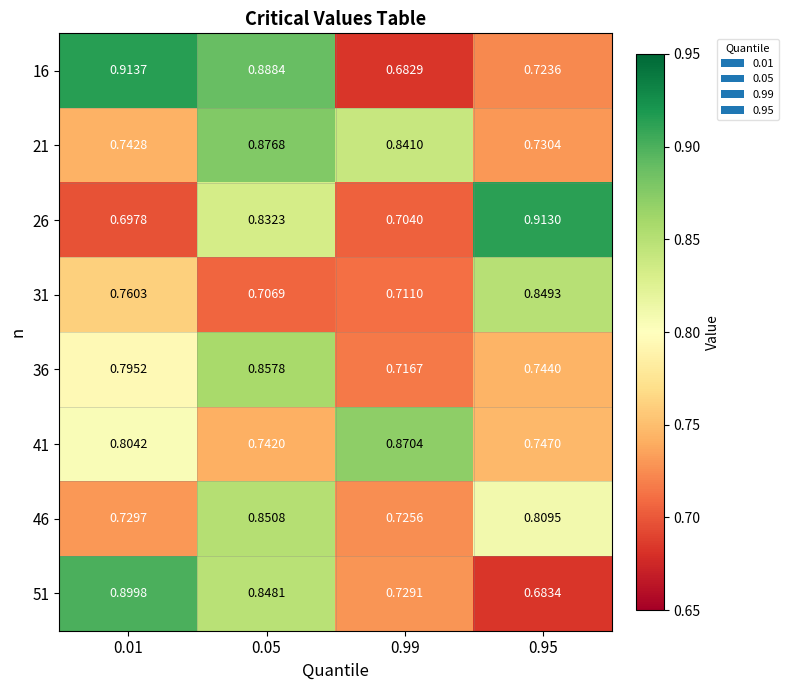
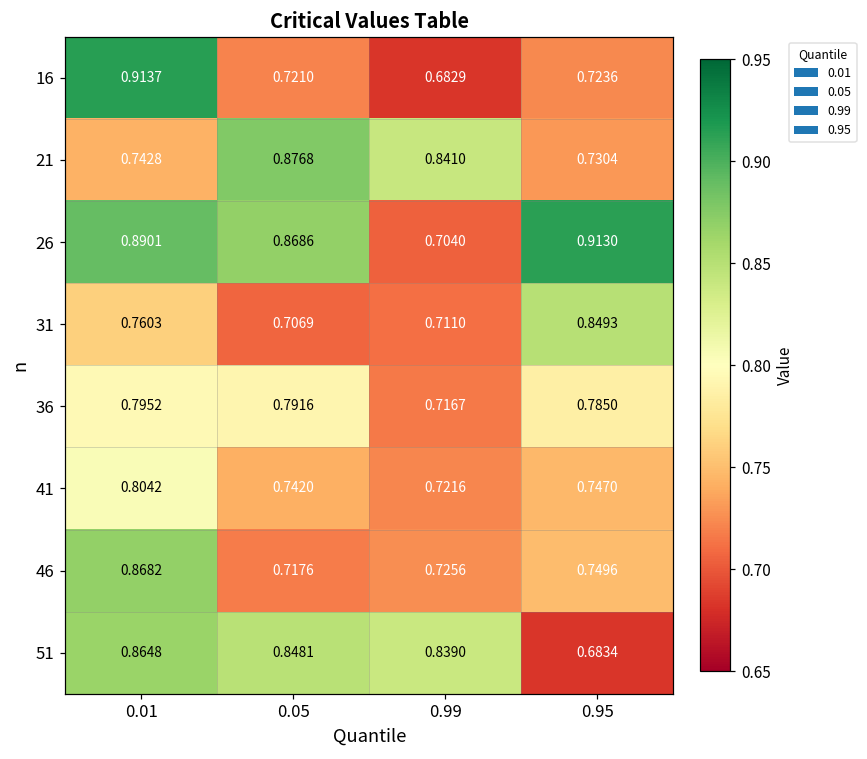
16, 0.05: 0.8884 -> 0.7210
26, 0.01: 0.6978 -> 0.8901
26, 0.05: 0.8323 -> 0.8686
36, 0.05: 0.8578 -> 0.7916
36, 0.95: 0.7440 -> 0.7850
41, 0.99: 0.8704 -> 0.7216
46, 0.01: 0.7297 -> 0.8682
46, 0.05: 0.8508 -> 0.7176
46, 0.95: 0.8095 -> 0.7496
51, 0.01: 0.8998 -> 0.8648
51, 0.99: 0.7291 -> 0.8390
